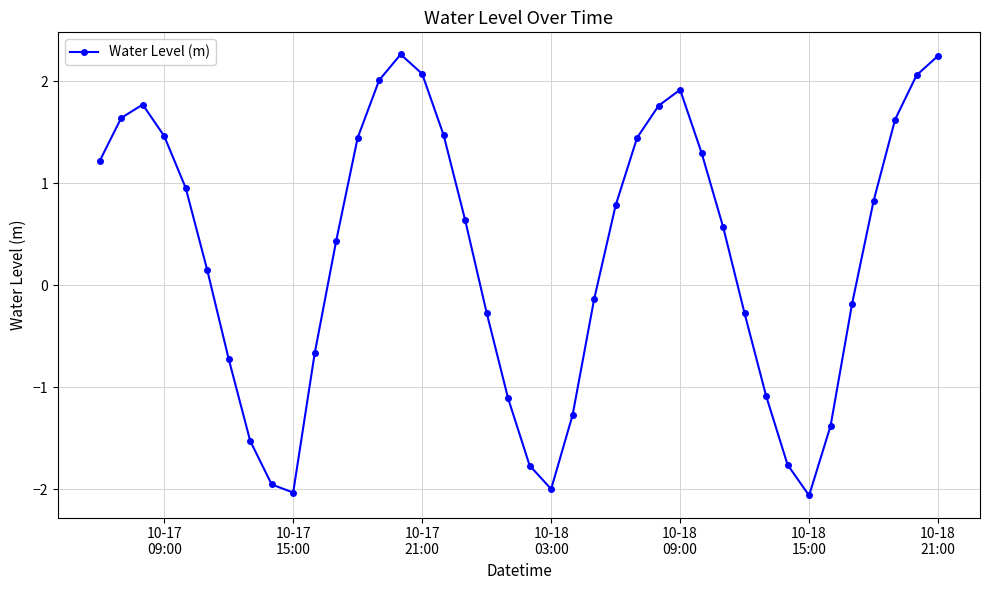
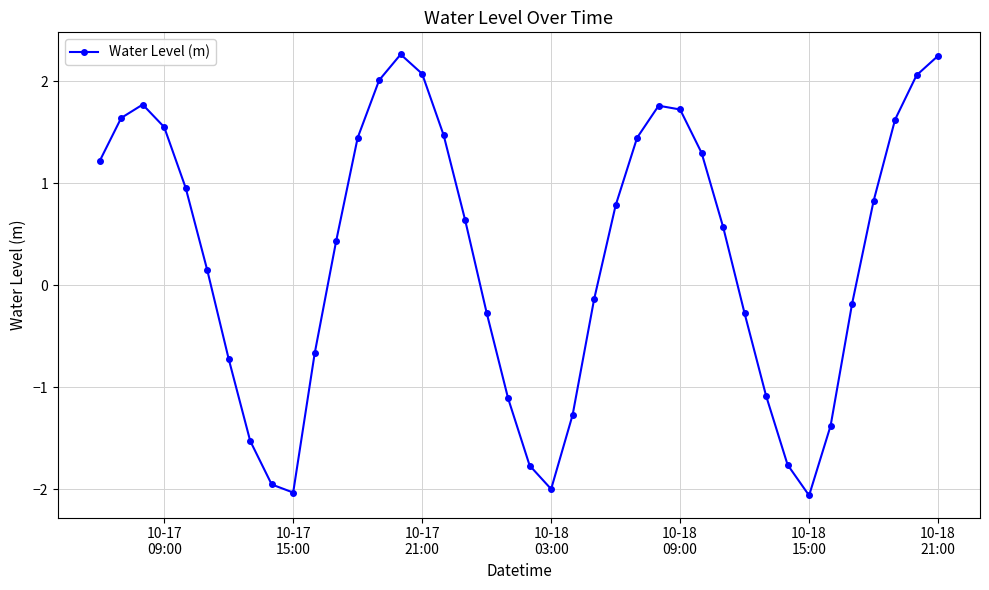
10-17 09:00: 1.46 -> 1.55
10-18 09:00: 1.92 -> 1.72
